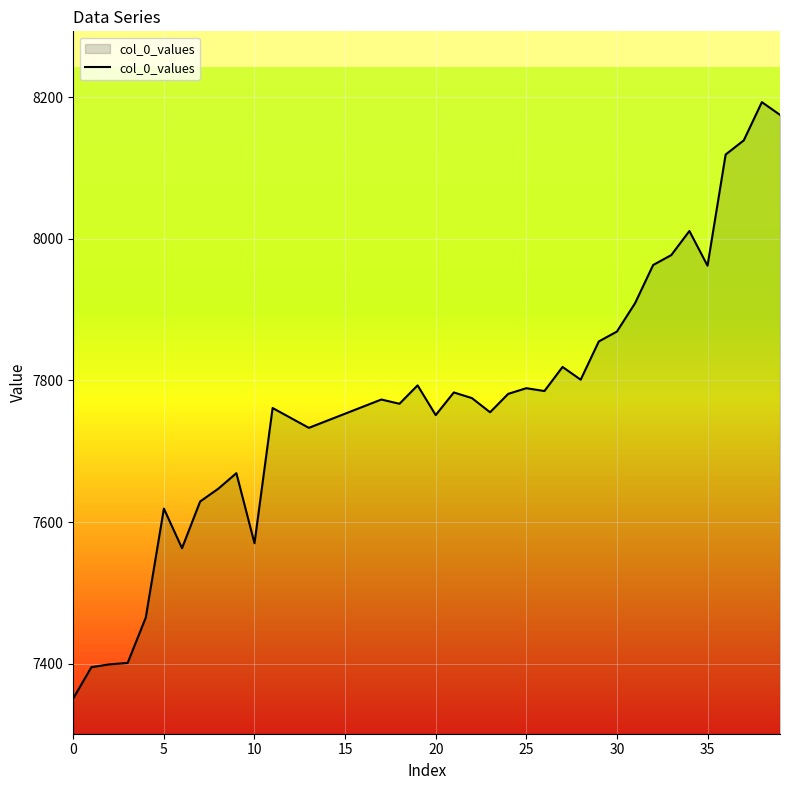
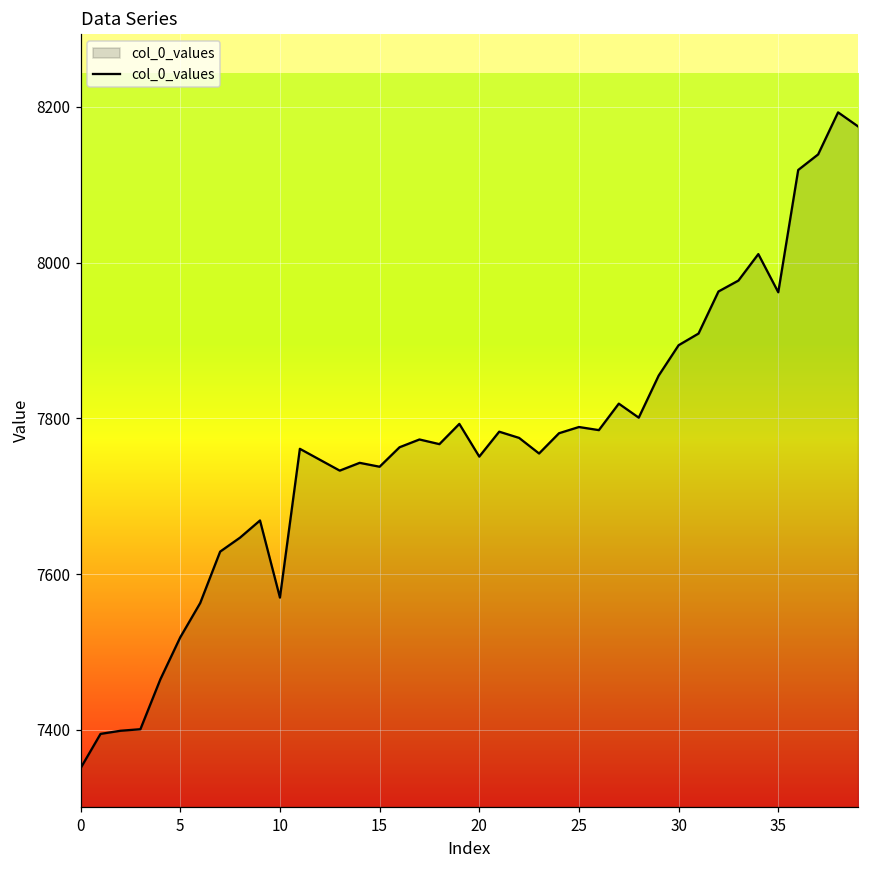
5: 7620 -> 7520
15: 7750 -> 7740
30: 7870 -> 7890
